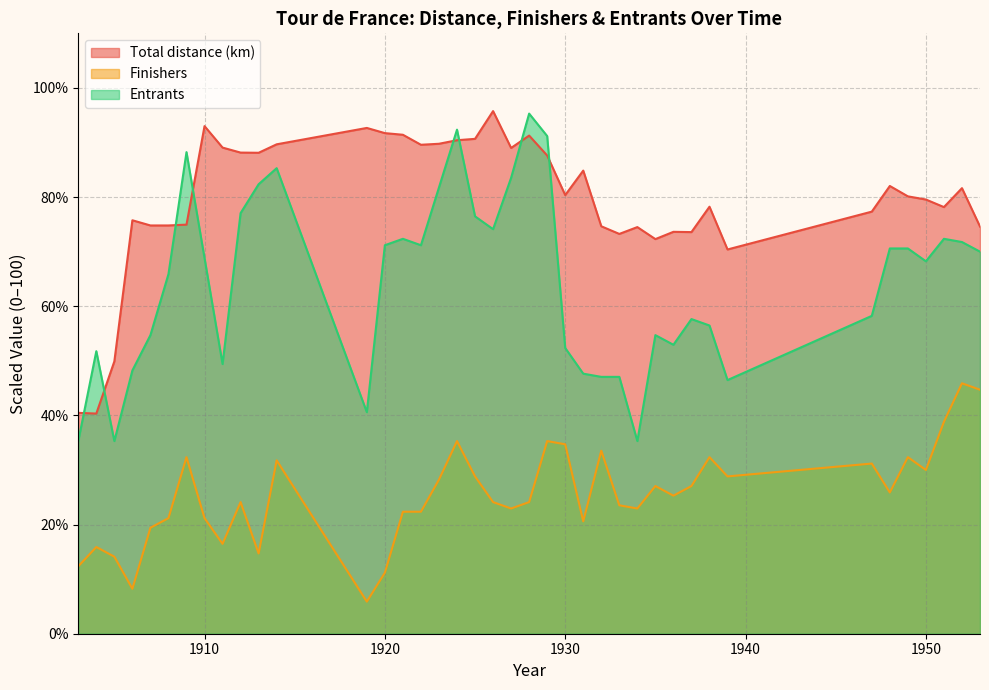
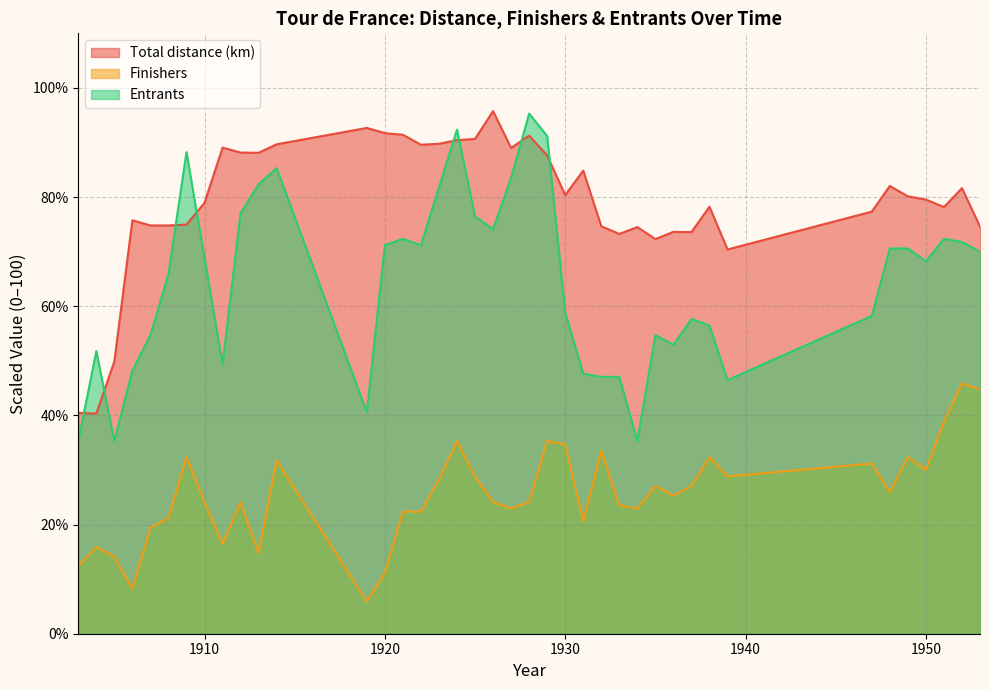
Total distance (km), 1910: 93% -> 79%
Finishers, 1910: 21% -> 24%
Entrants, 1930: 52% -> 59%
